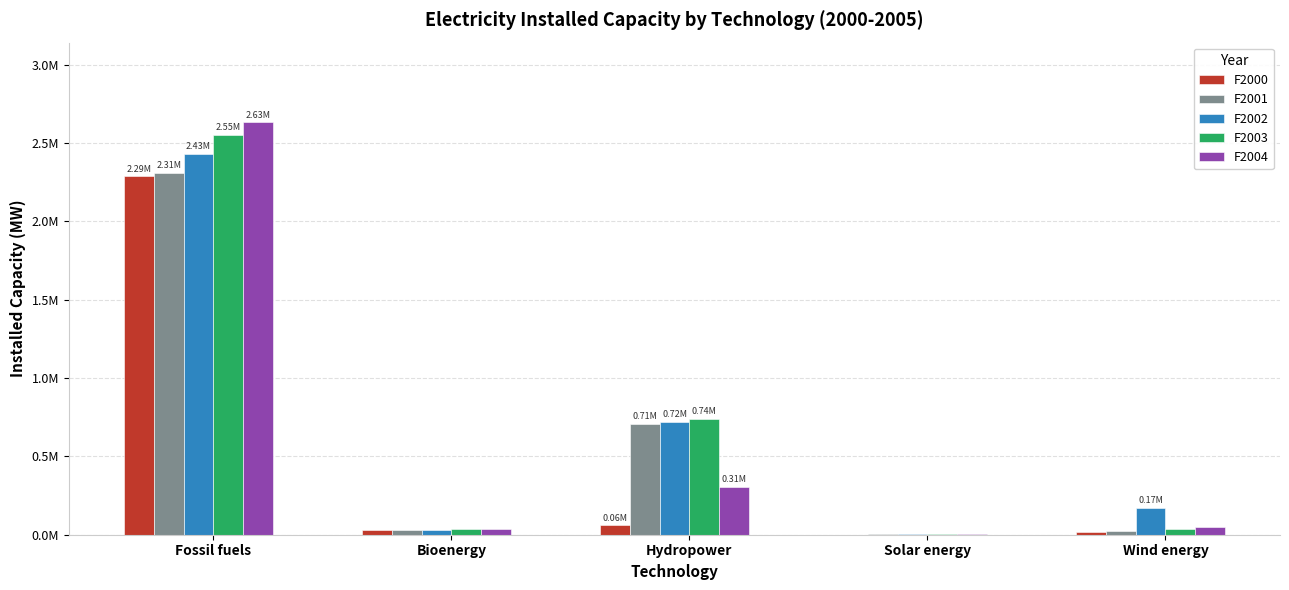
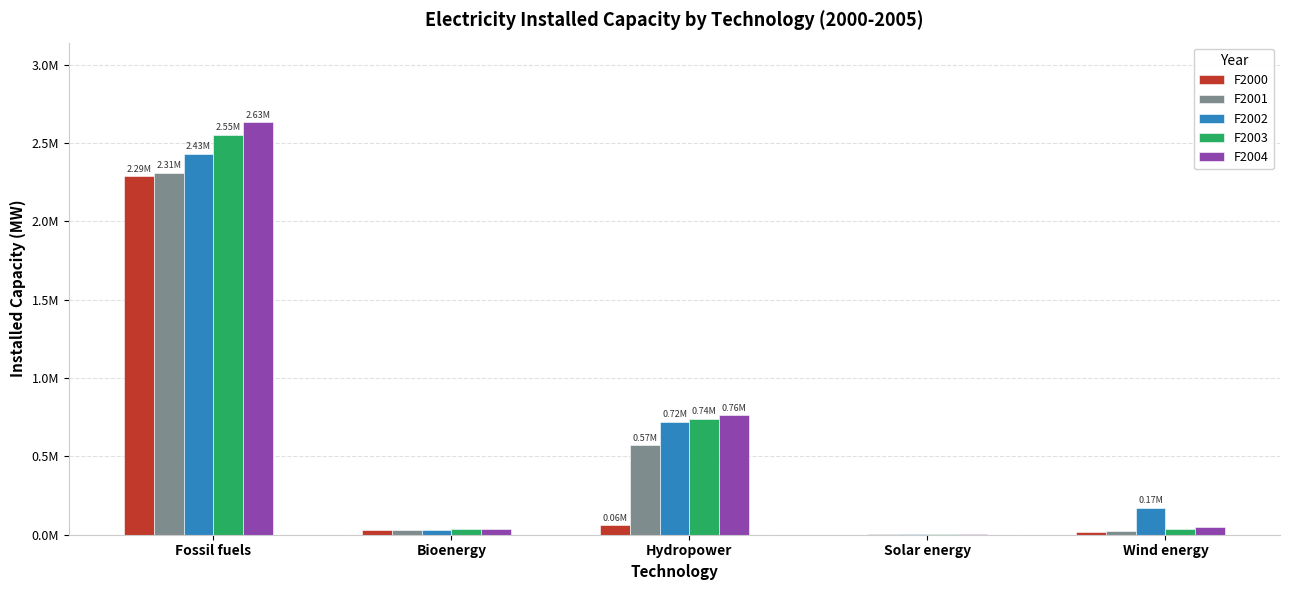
F2001, Hydropower: 0.71M -> 0.57M
F2004, Hydropower: 0.31M -> 0.76M
